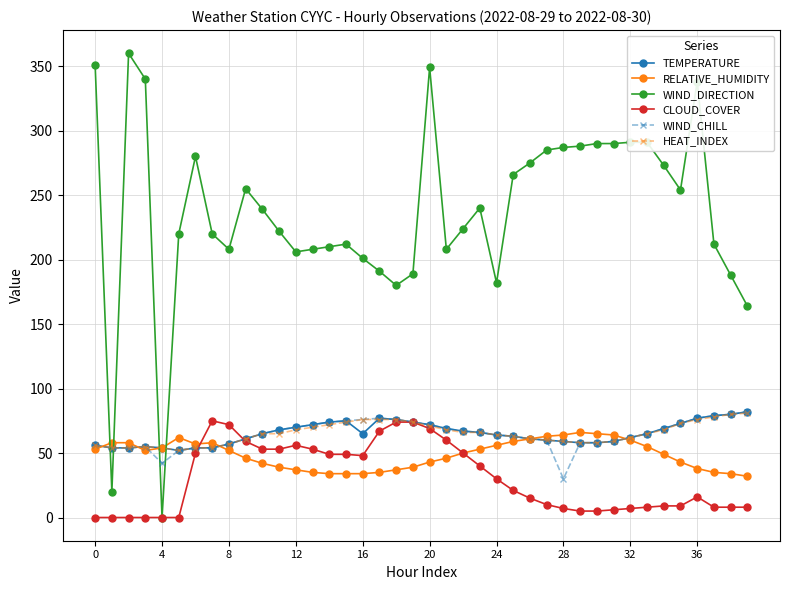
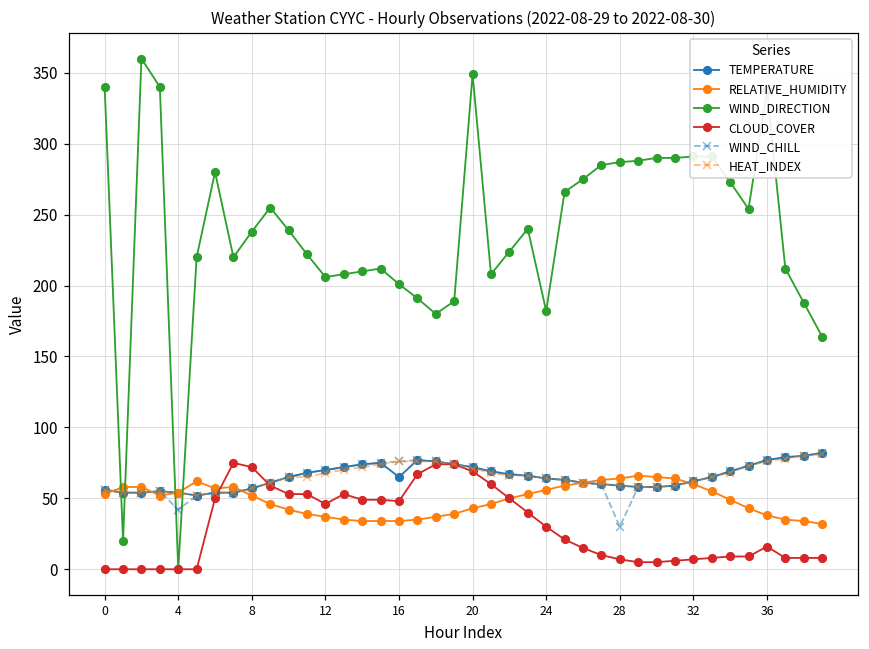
WIND_DIRECTION, 0: 351 -> 340
WIND_DIRECTION, 8: 208 -> 238
CLOUD_COVER, 12: 56 -> 46
